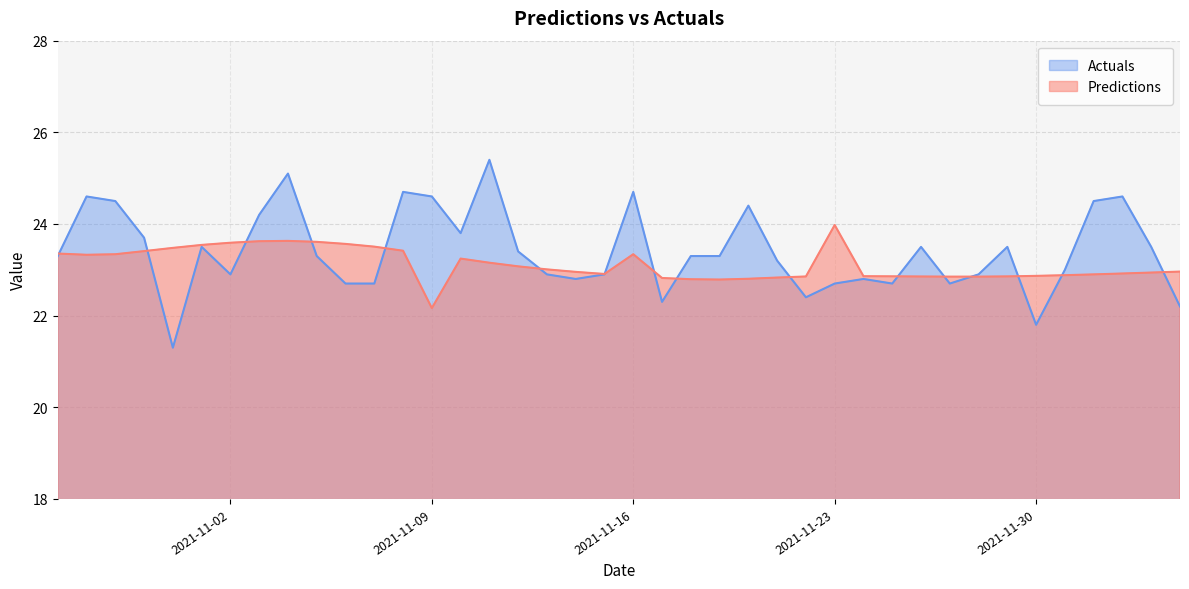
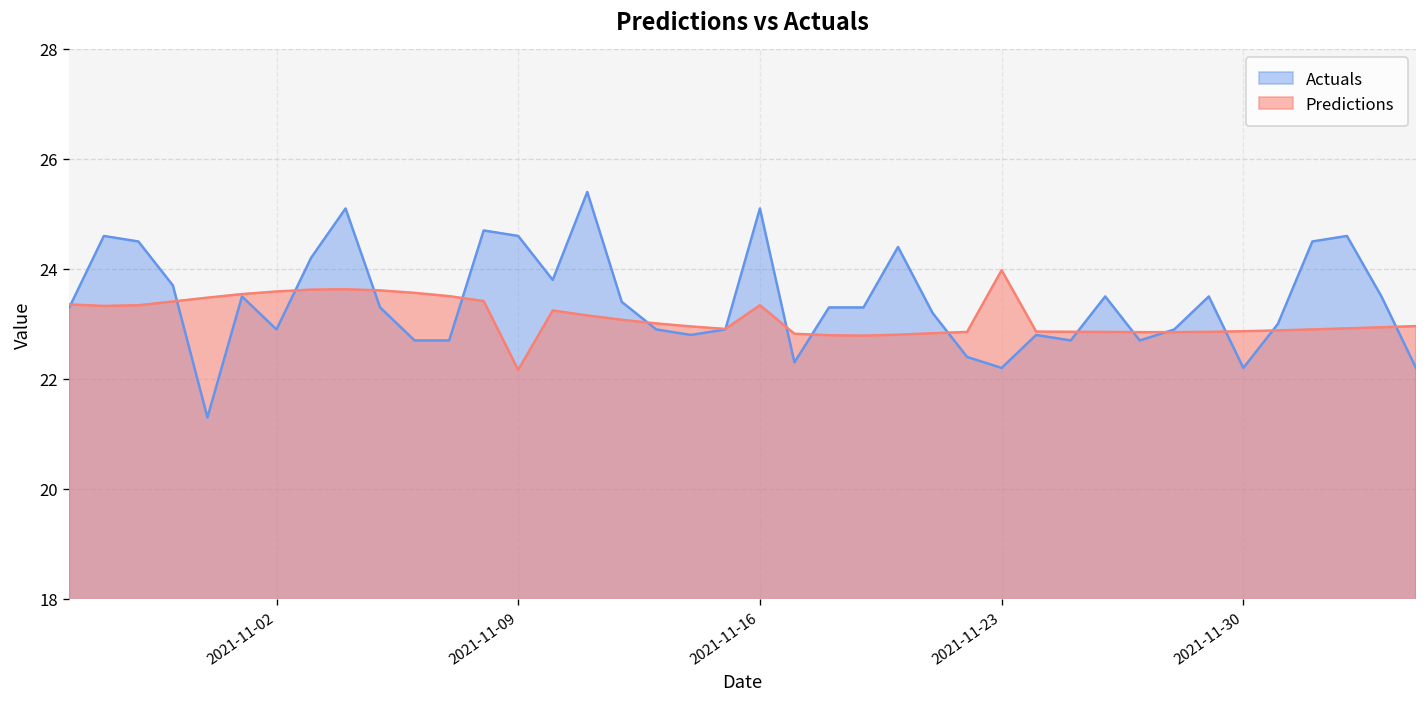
Actuals, 2021-11-16: 24.7 -> 25.1
Actuals, 2021-11-23: 22.7 -> 22.2
Actuals, 2021-11-30: 21.8 -> 22.2
